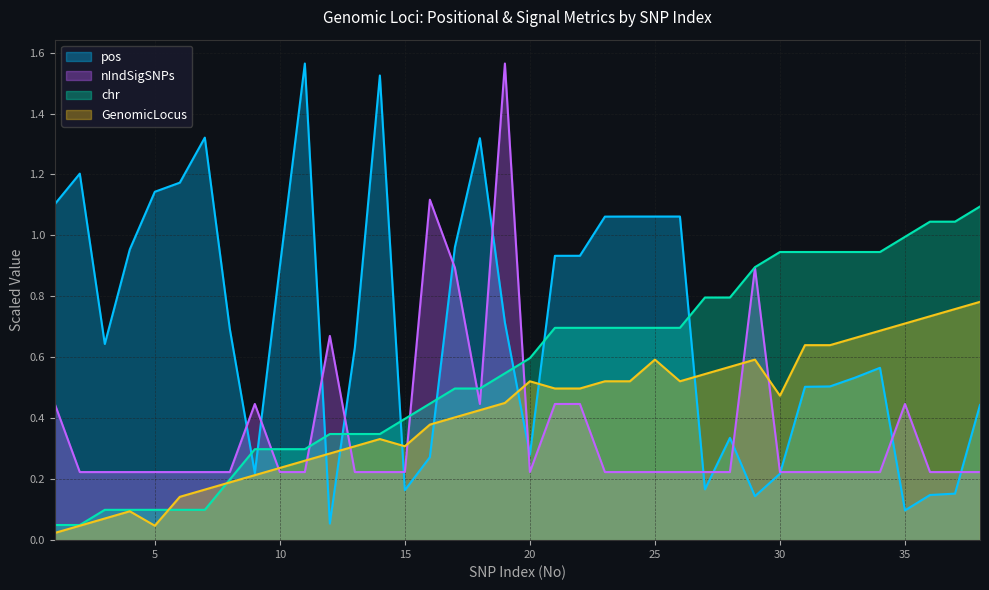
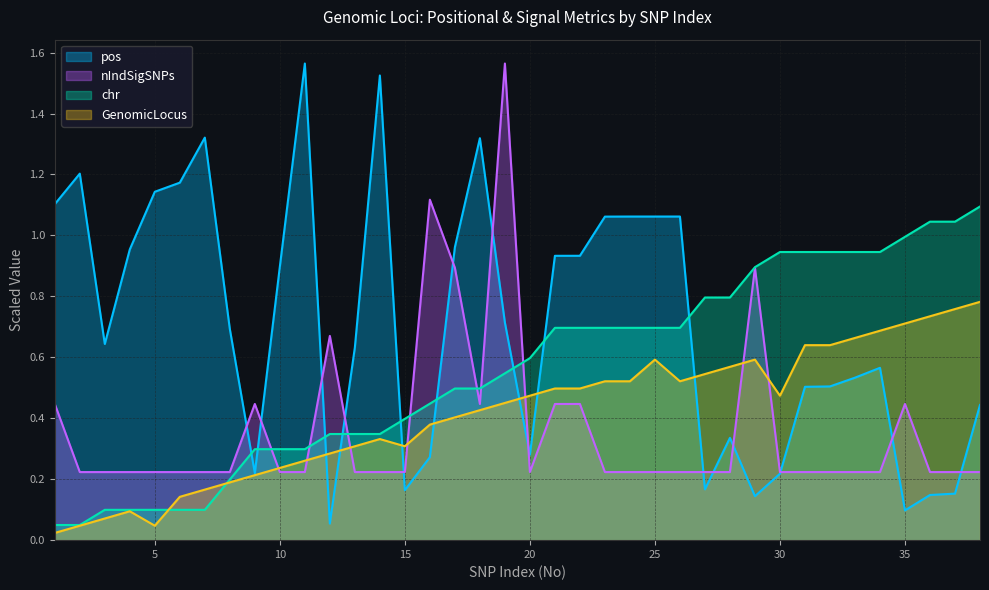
GenomicLocus, 20: 0.52 -> 0.47
